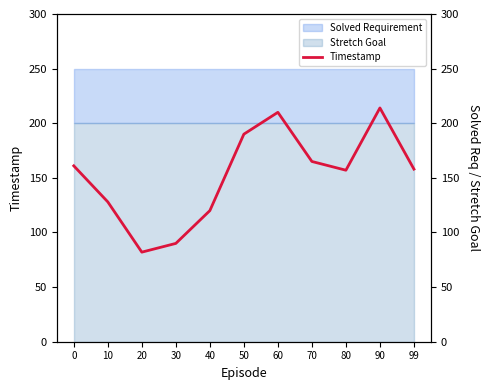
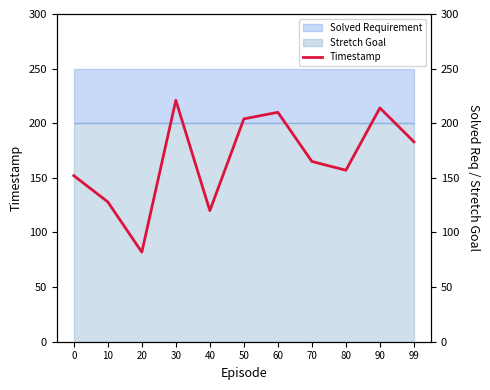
Timestamp, 0: 161 -> 152
Timestamp, 30: 90 -> 221
Timestamp, 50: 190 -> 204
Timestamp, 99: 158 -> 183
